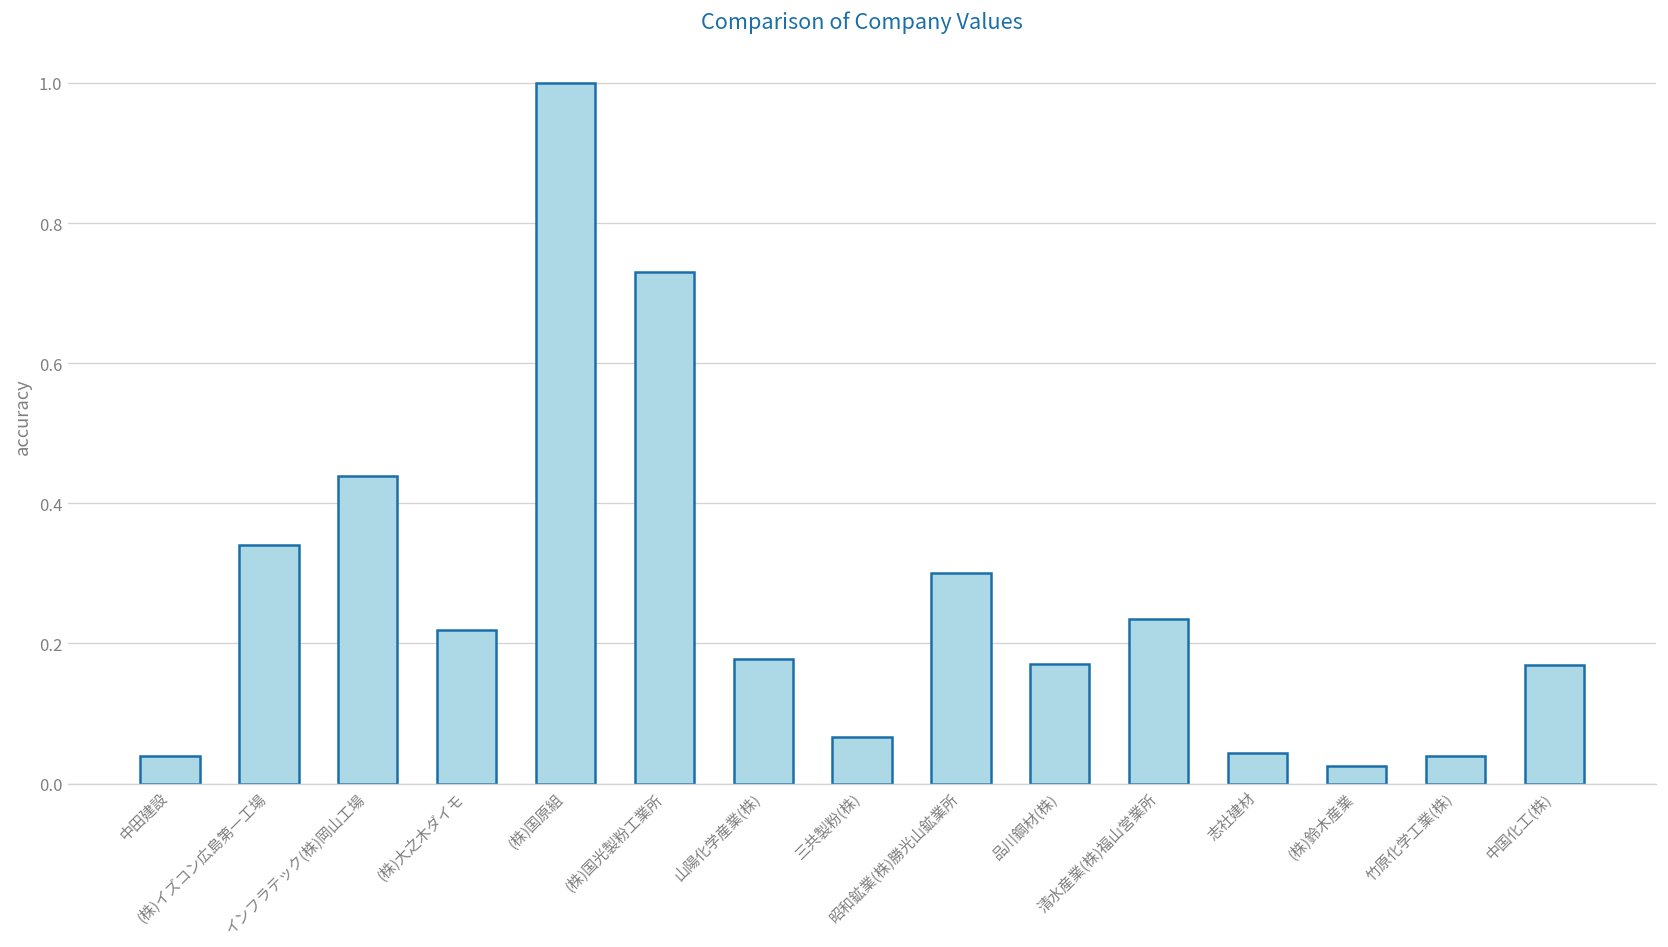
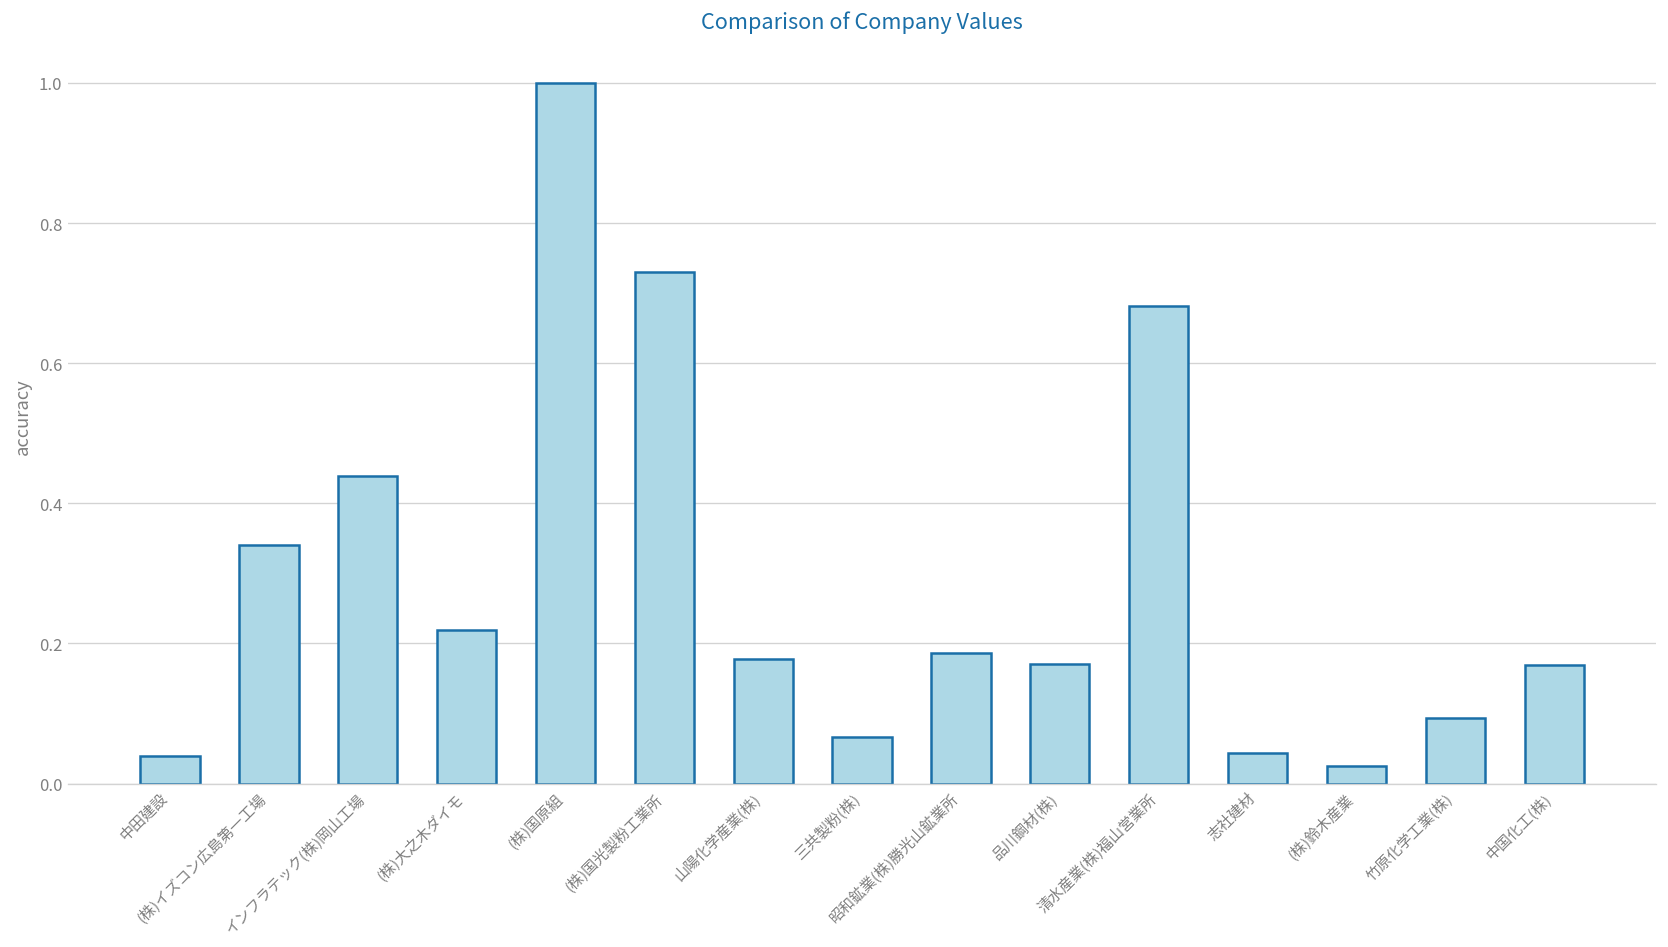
昭和鉱業(株)勝光山鉱業所: 0.30 -> 0.19
清水産業(株)福山営業所: 0.24 -> 0.68
竹原化学工業(株): 0.04 -> 0.09
